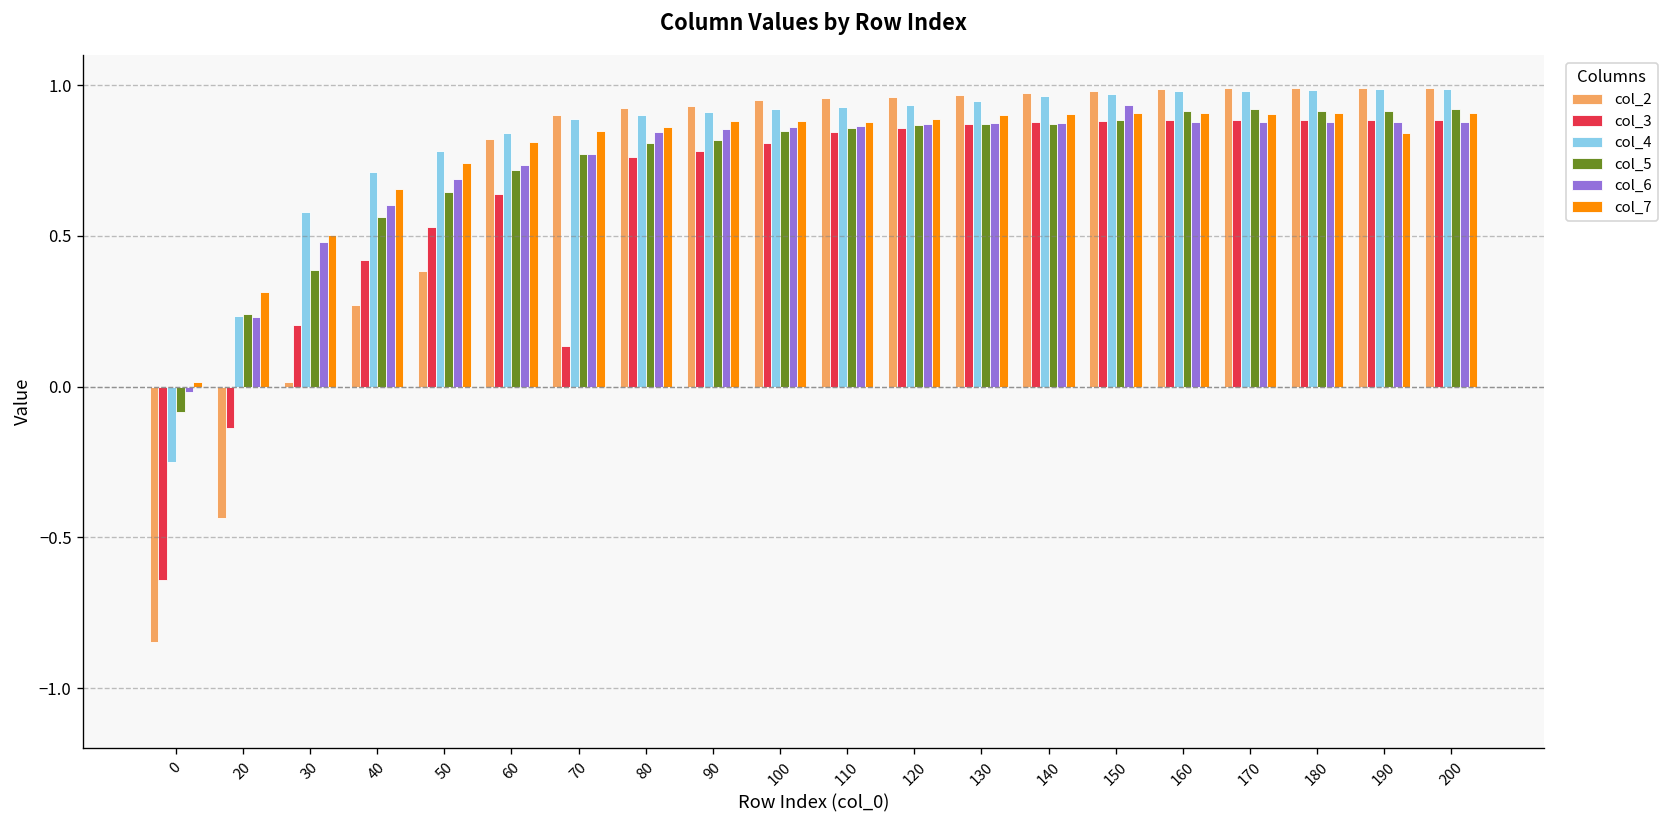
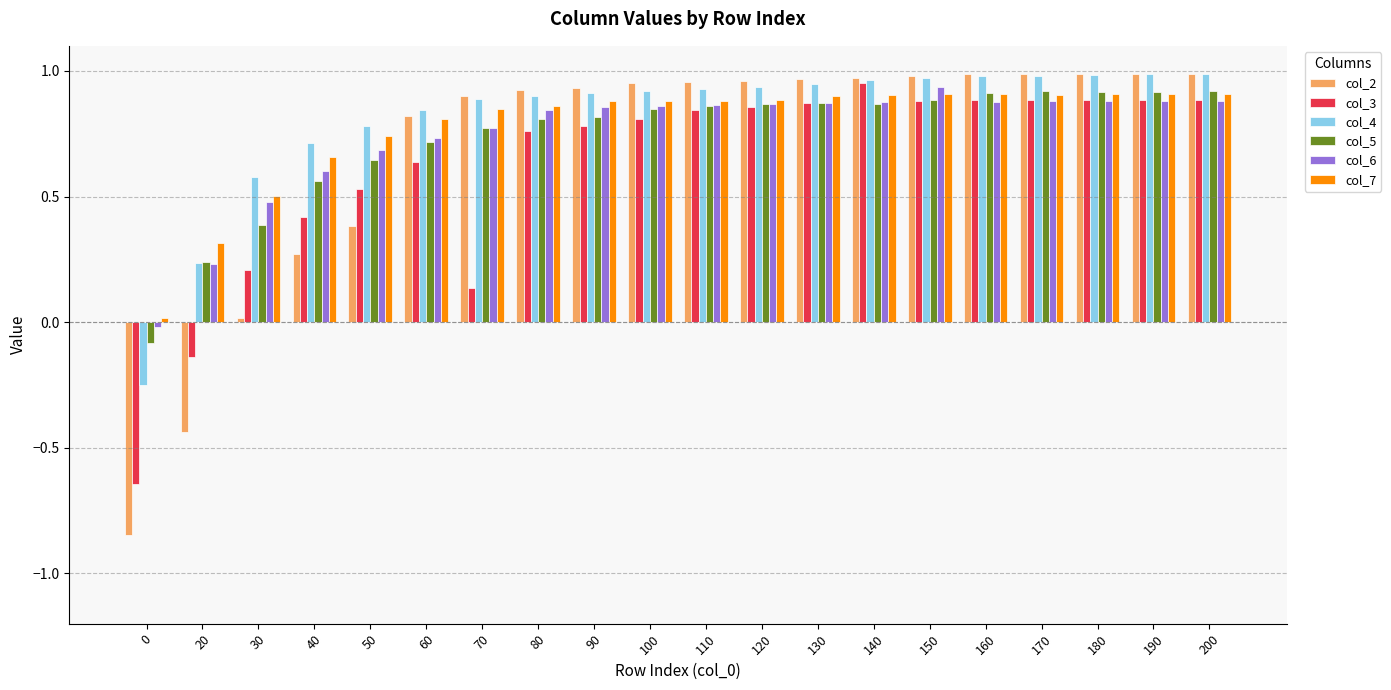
col_3, 140: 0.88 -> 0.95
col_7, 190: 0.84 -> 0.91
